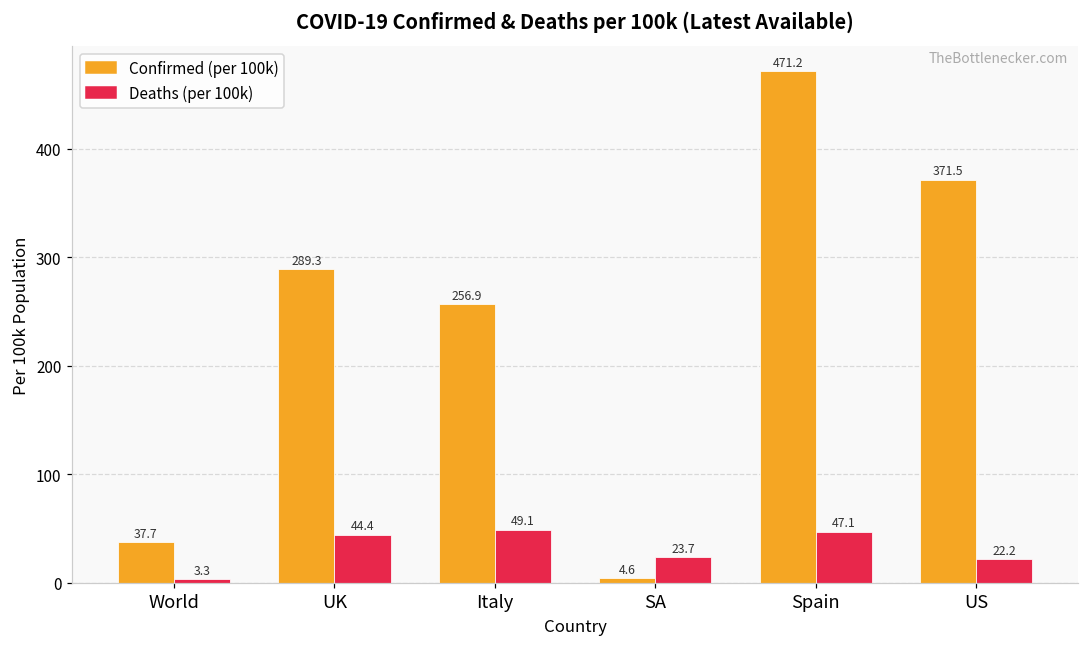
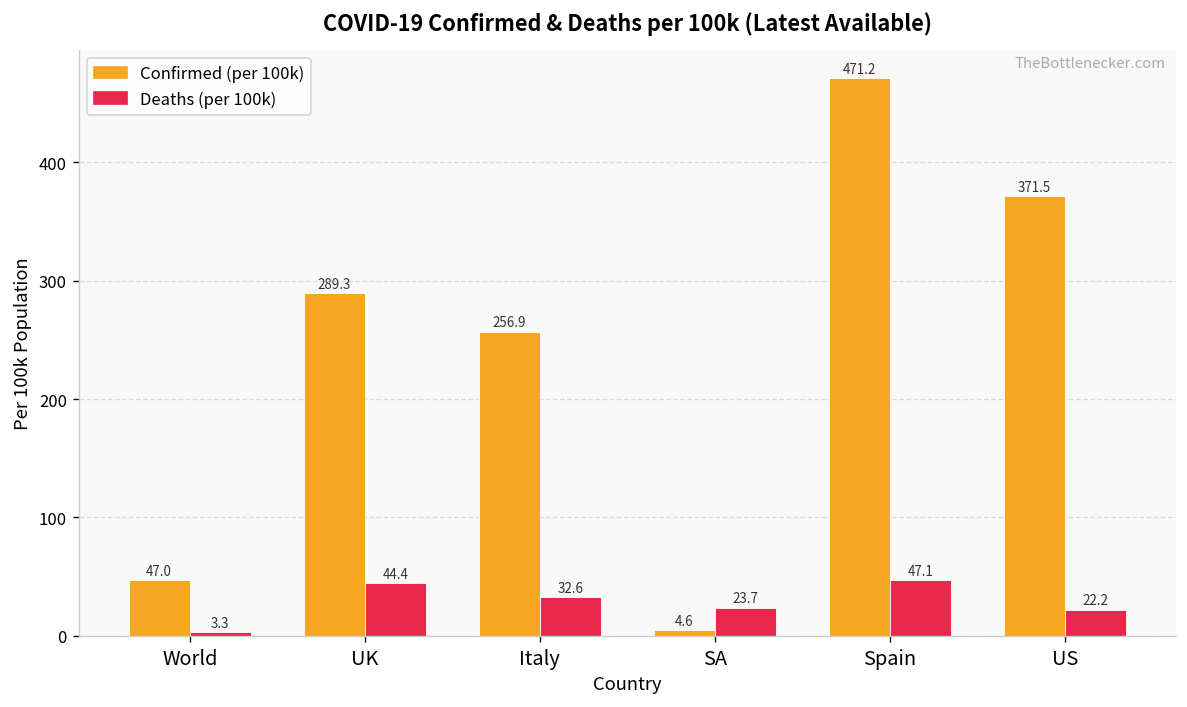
Confirmed (per 100k), World: 37.7 -> 47.0
Deaths (per 100k), Italy: 49.1 -> 32.6
